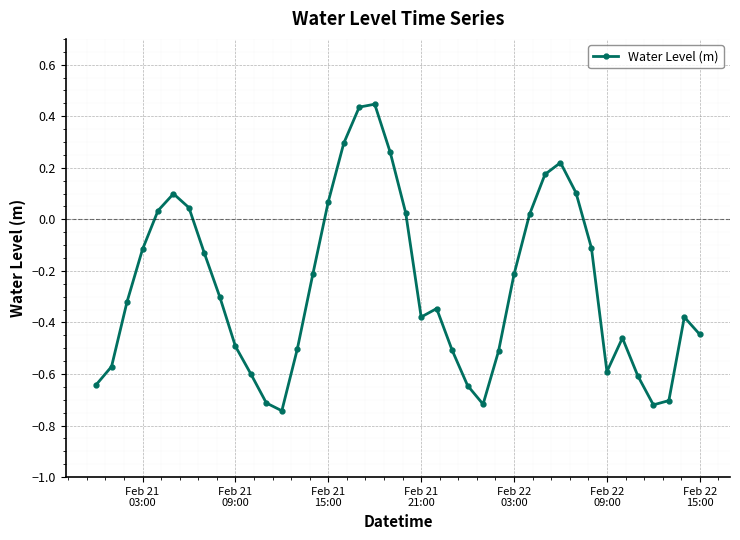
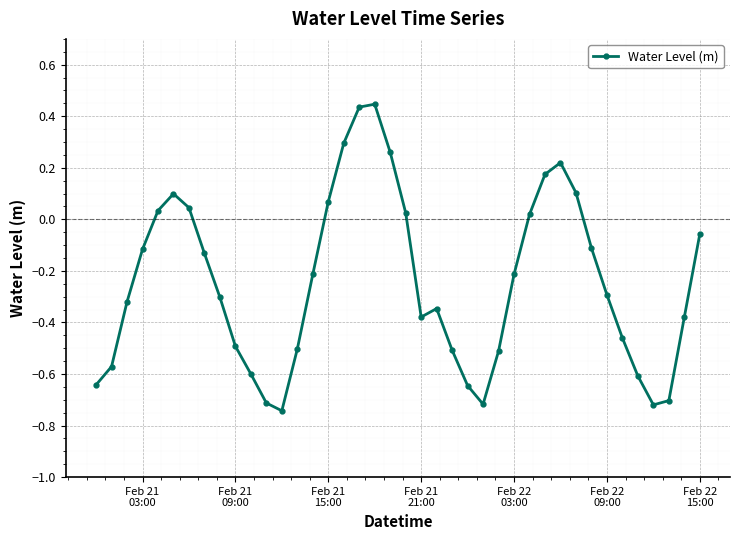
Feb 22 09:00: -0.59 -> -0.29
Feb 22 15:00: -0.45 -> -0.06
